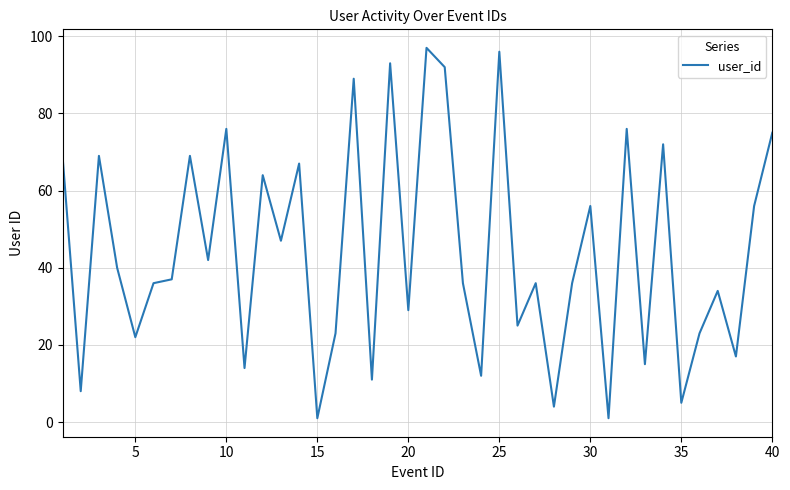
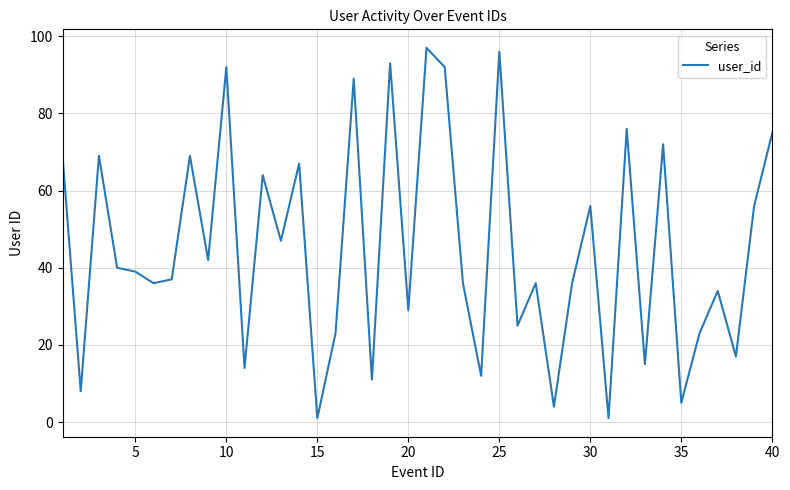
5: 22 -> 39
10: 76 -> 92
